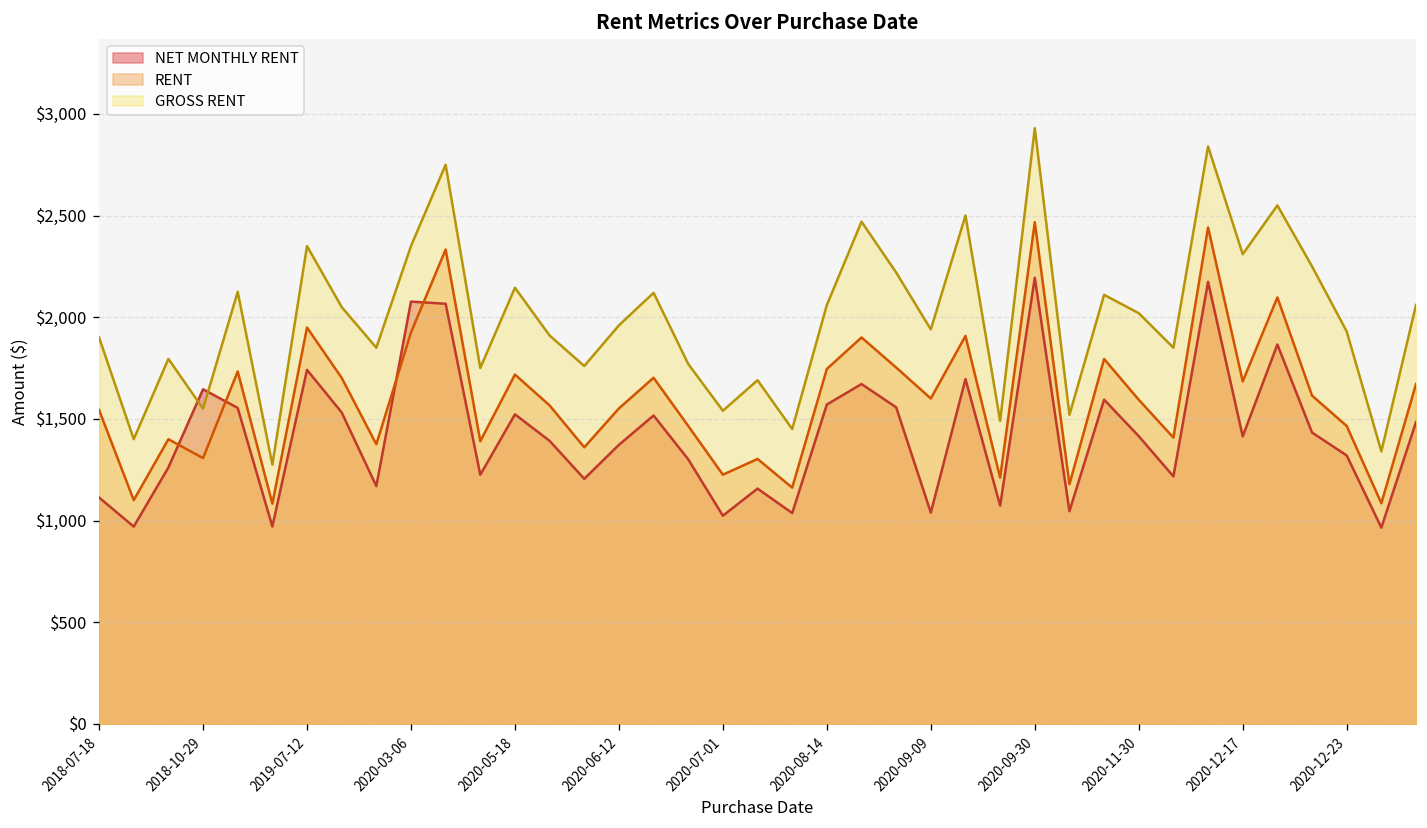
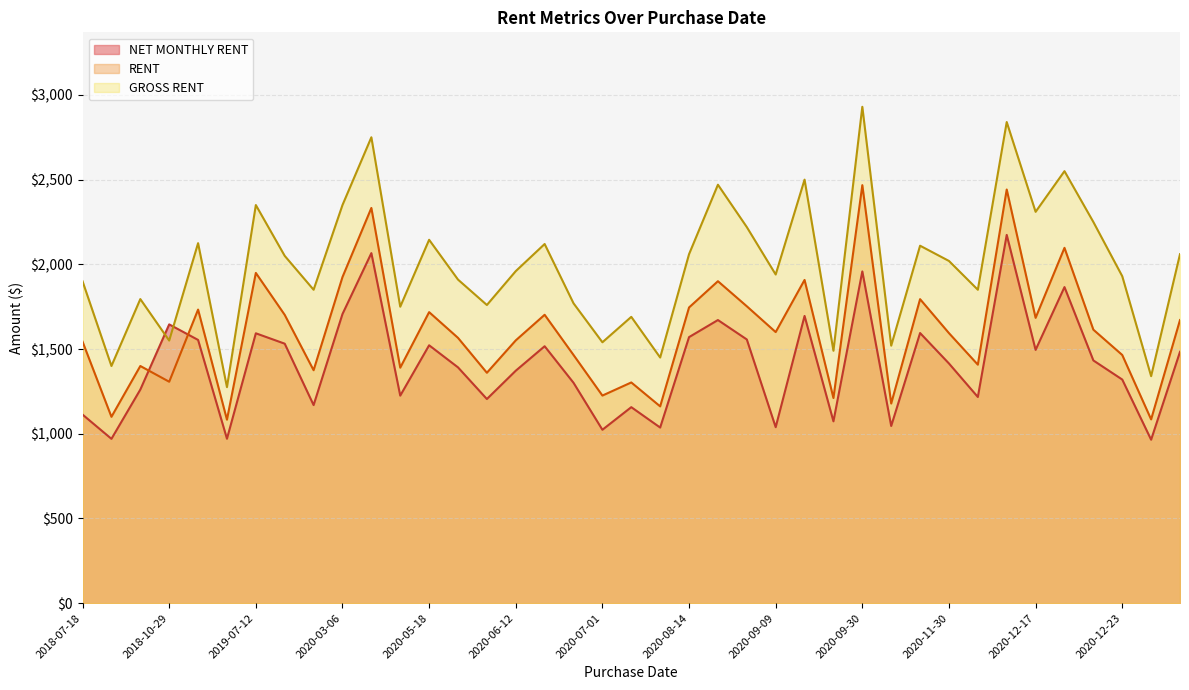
NET MONTHLY RENT, 2019-07-12: $1,740 -> $1,590
NET MONTHLY RENT, 2020-03-06: $2,080 -> $1,710
NET MONTHLY RENT, 2020-09-30: $2,190 -> $1,960
NET MONTHLY RENT, 2020-12-17: $1,410 -> $1,500
